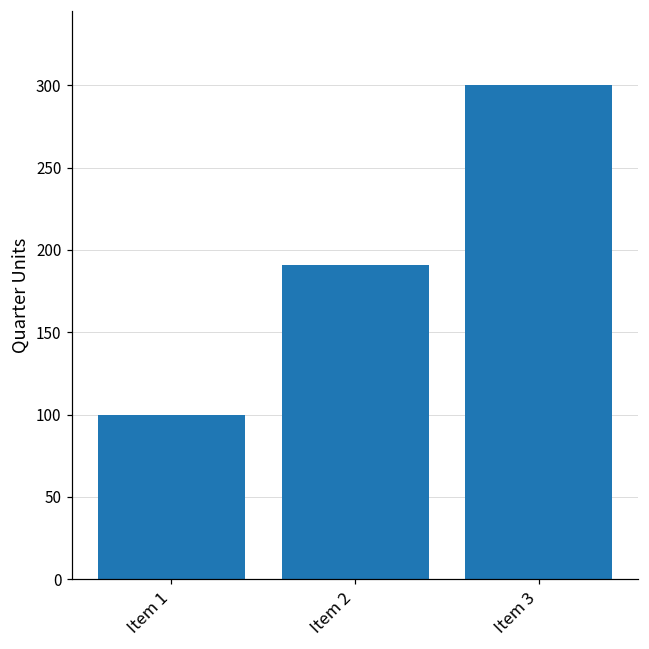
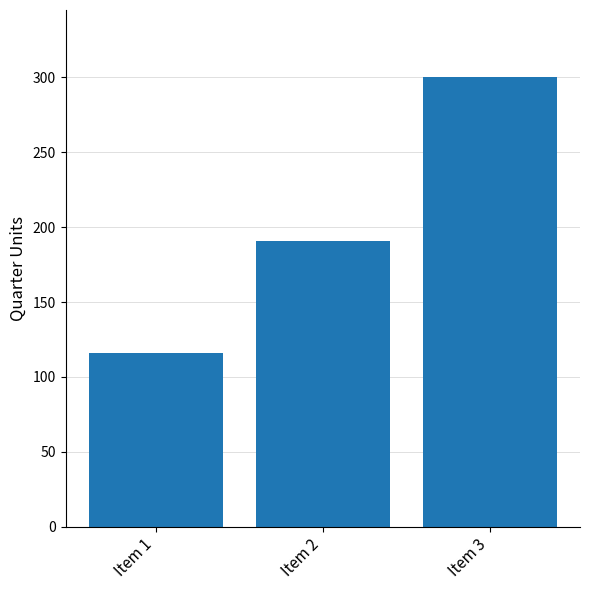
Item 1: 100 -> 116
